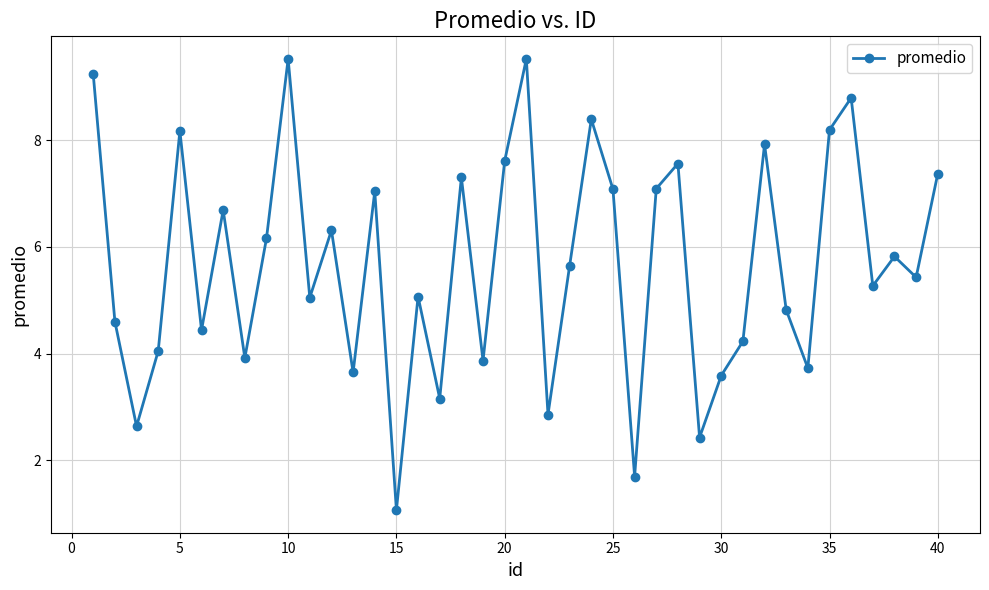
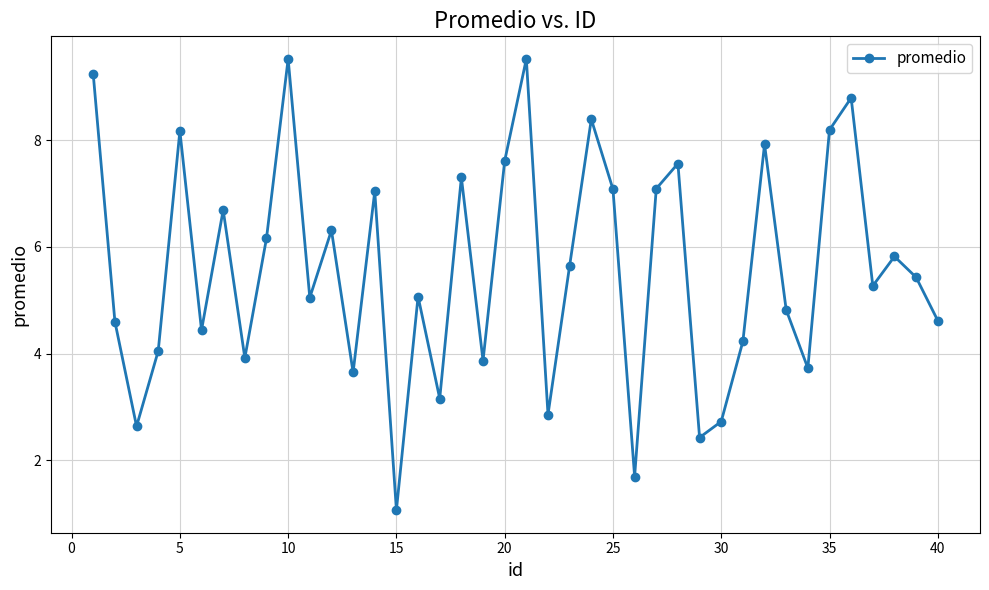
30: 3.6 -> 2.7
40: 7.4 -> 4.6
